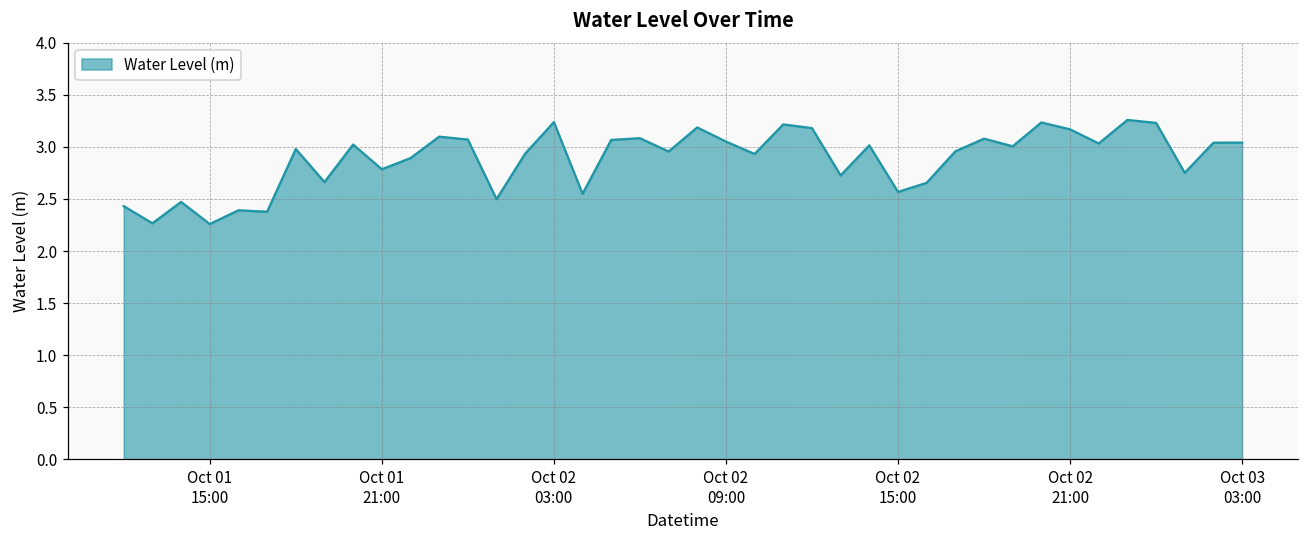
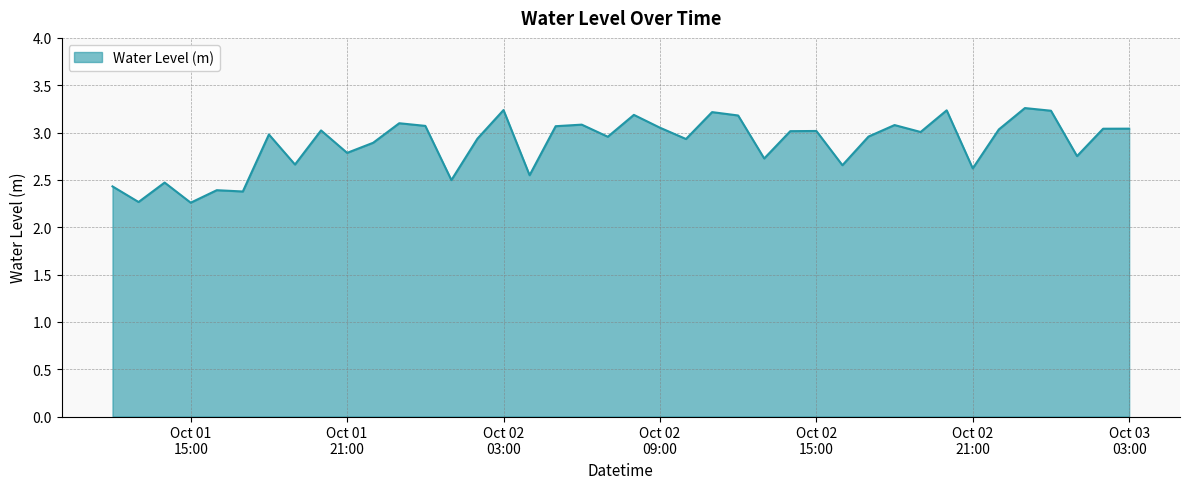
Oct 02 15:00: 2.6 -> 3.0
Oct 02 21:00: 3.2 -> 2.6
